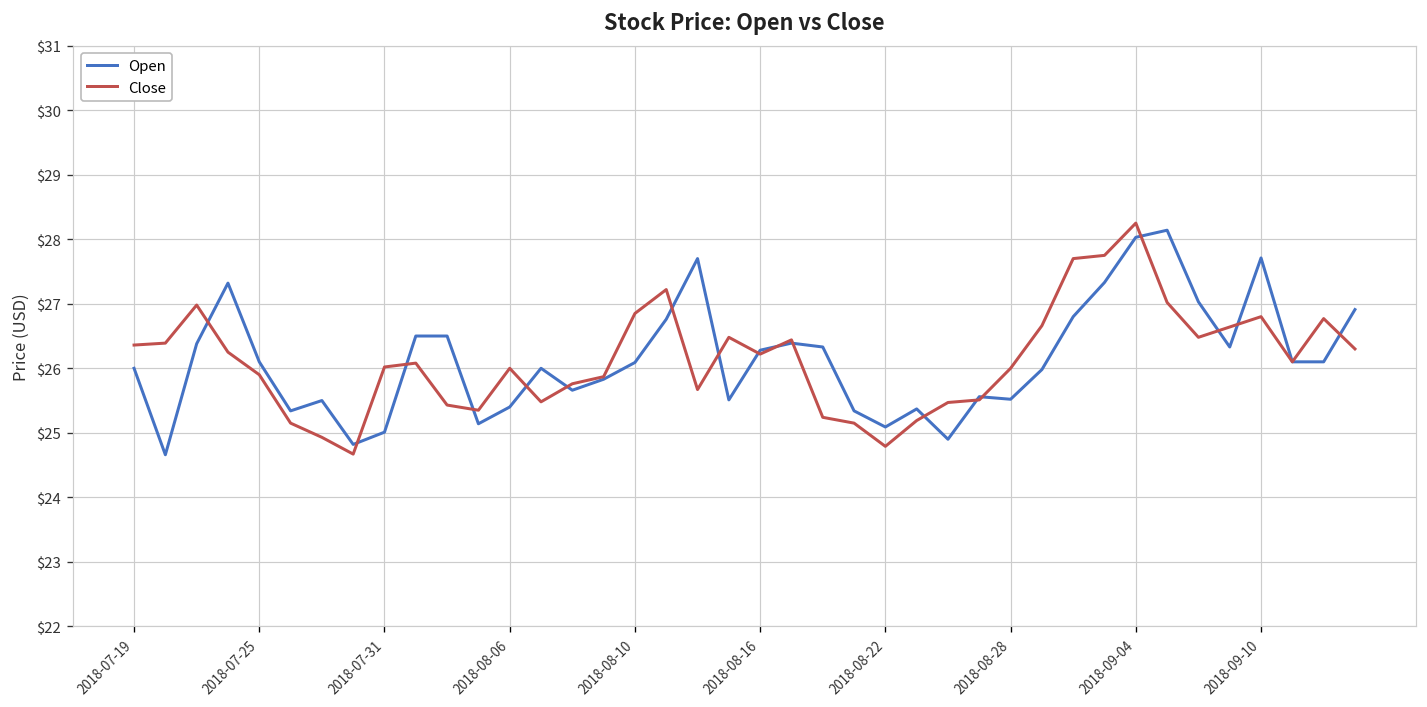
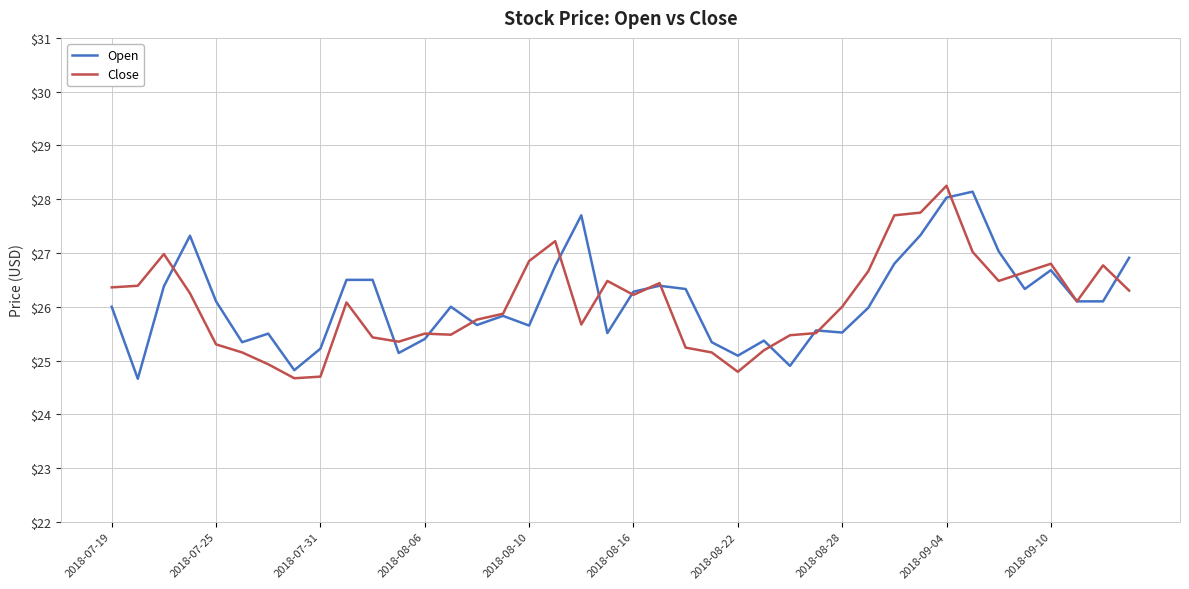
Close, 2018-07-25: $25.9 -> $25.3
Open, 2018-07-31: $25.0 -> $25.2
Close, 2018-07-31: $26.0 -> $24.7
Close, 2018-08-06: $26.0 -> $25.5
Open, 2018-08-10: $26.1 -> $25.7
Open, 2018-09-10: $27.7 -> $26.7
